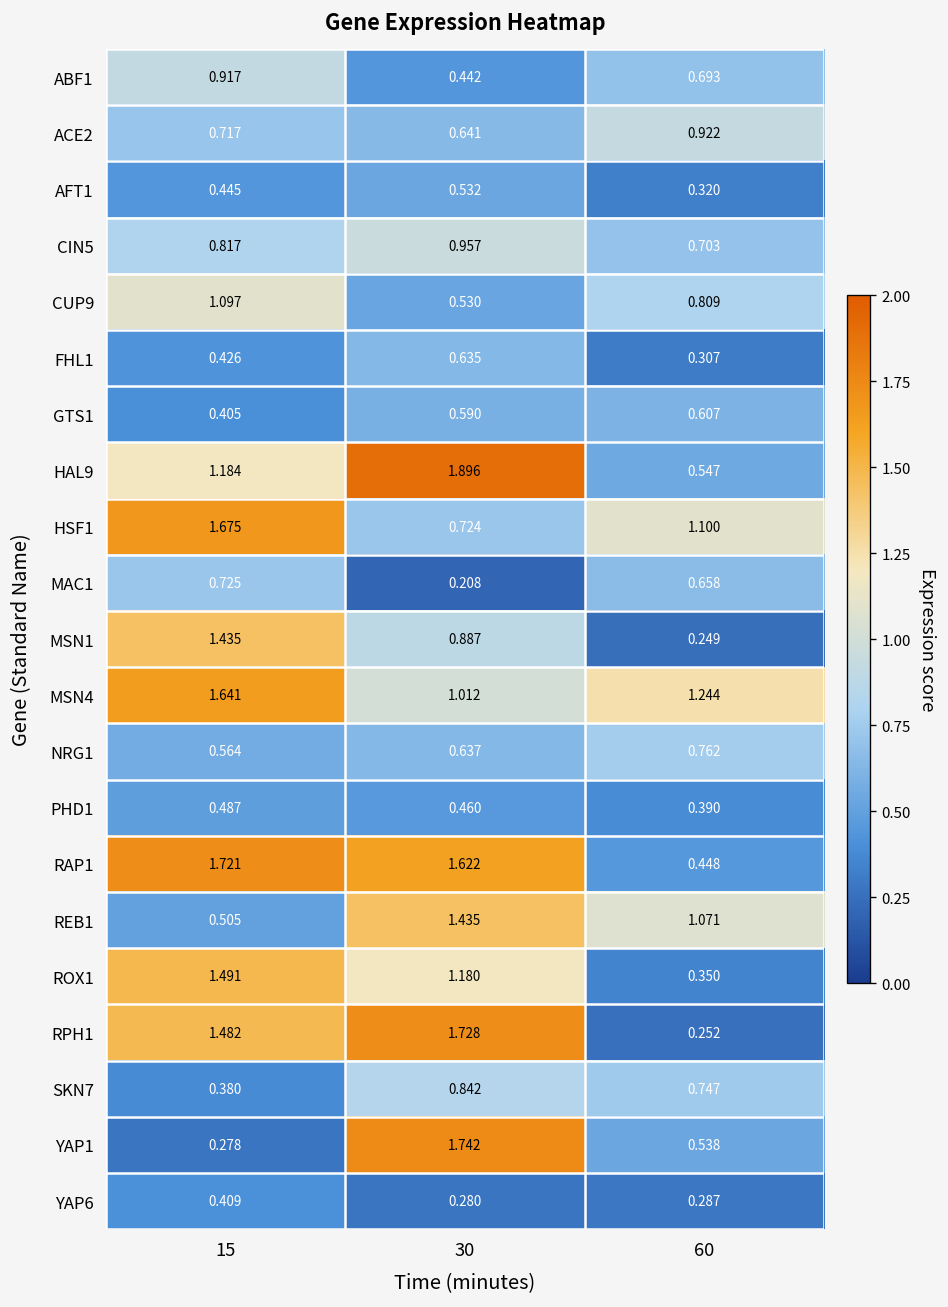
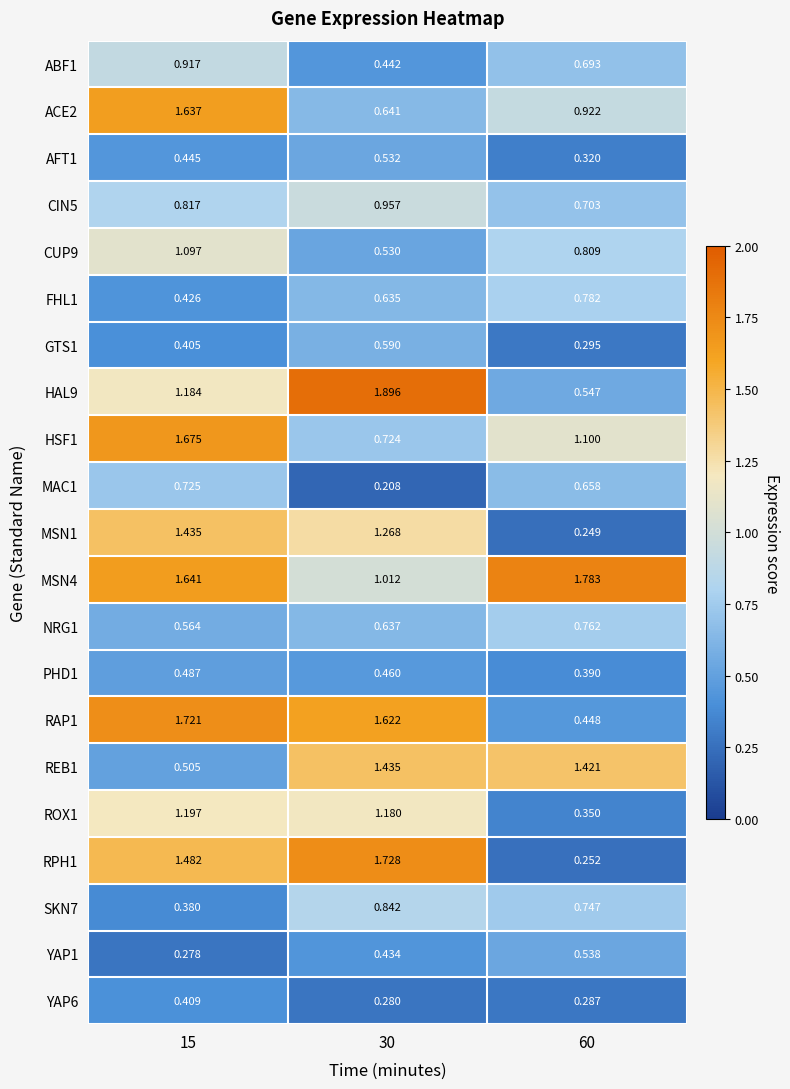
ACE2, 15: 0.717 -> 1.637
FHL1, 60: 0.307 -> 0.782
GTS1, 60: 0.607 -> 0.295
MSN1, 30: 0.887 -> 1.268
MSN4, 60: 1.244 -> 1.783
REB1, 60: 1.071 -> 1.421
ROX1, 15: 1.491 -> 1.197
YAP1, 30: 1.742 -> 0.434
